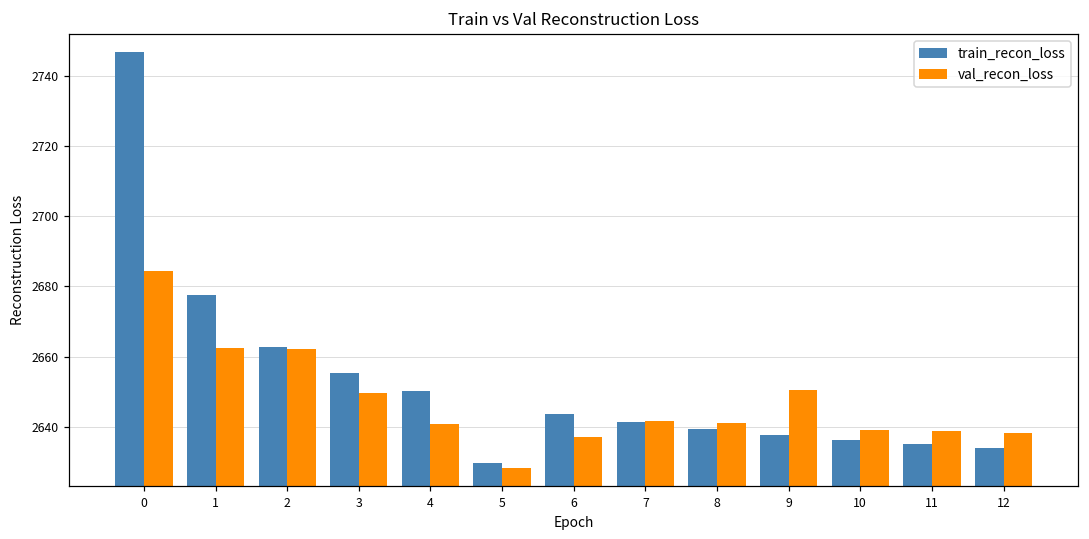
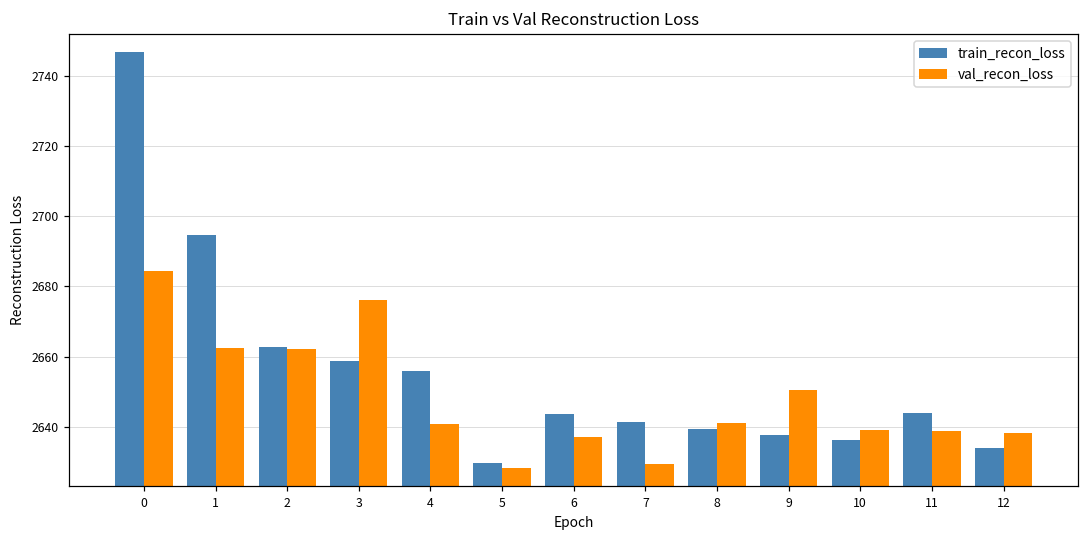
train_recon_loss, 1: 2678 -> 2695
train_recon_loss, 3: 2655 -> 2659
val_recon_loss, 3: 2650 -> 2676
train_recon_loss, 4: 2650 -> 2656
val_recon_loss, 7: 2642 -> 2629
train_recon_loss, 11: 2635 -> 2644
